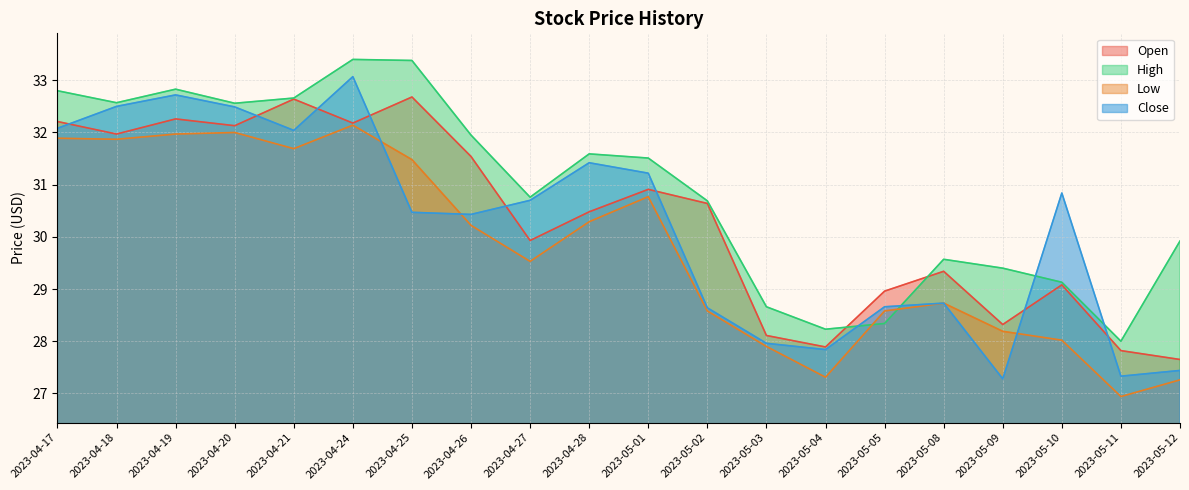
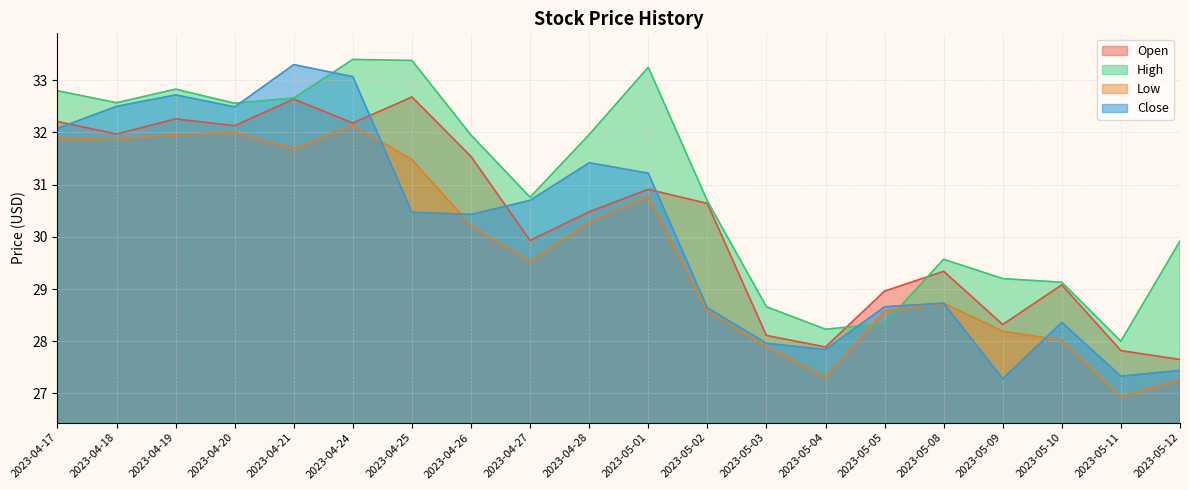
Close, 2023-04-21: 32.0 -> 33.3
High, 2023-04-28: 31.6 -> 32.0
High, 2023-05-01: 31.5 -> 33.3
High, 2023-05-09: 29.4 -> 29.2
Close, 2023-05-10: 30.8 -> 28.4
